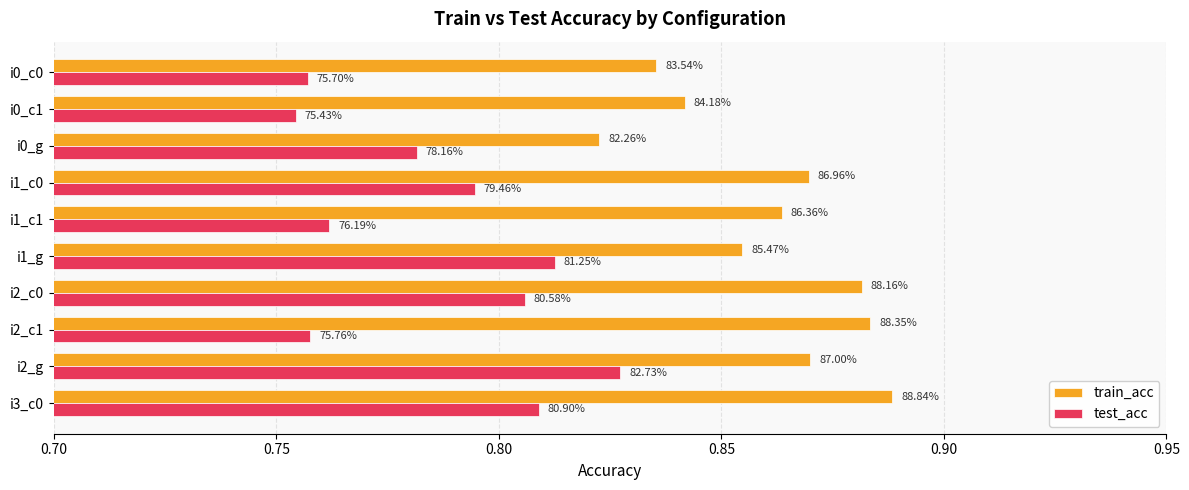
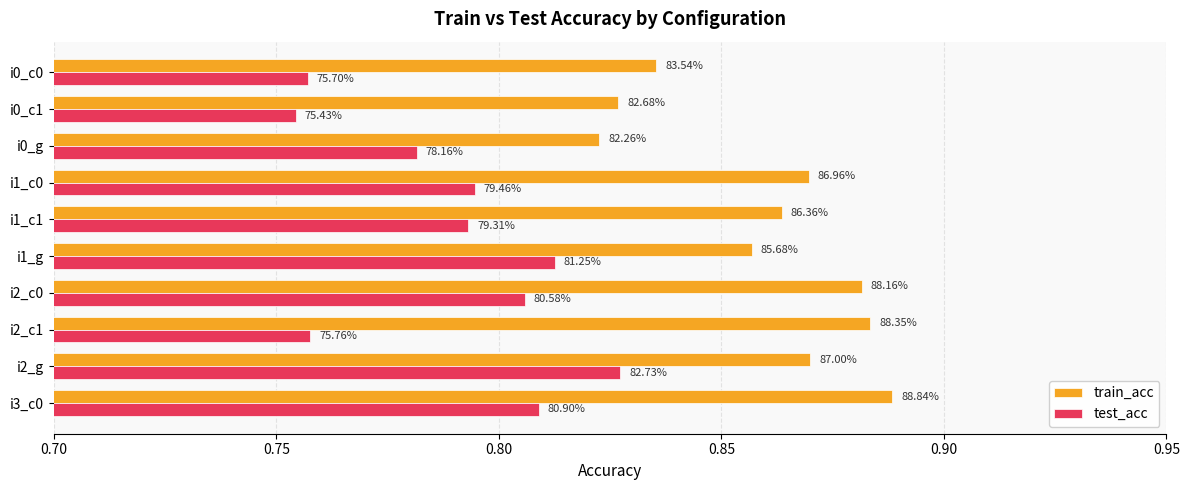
train_acc, i0_c1: 84.18% -> 82.68%
test_acc, i1_c1: 76.19% -> 79.31%
train_acc, i1_g: 85.47% -> 85.68%
